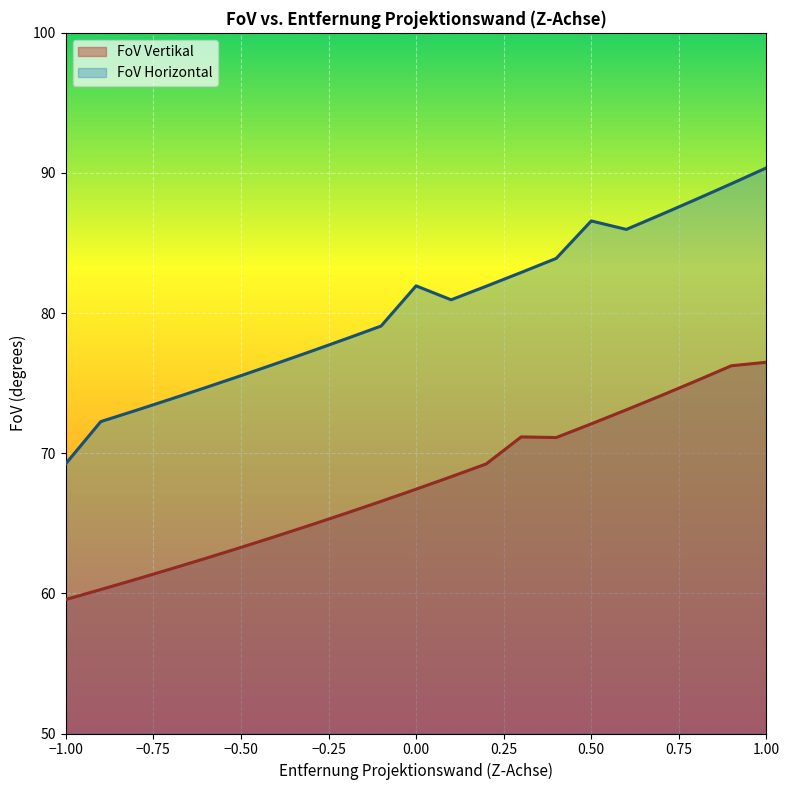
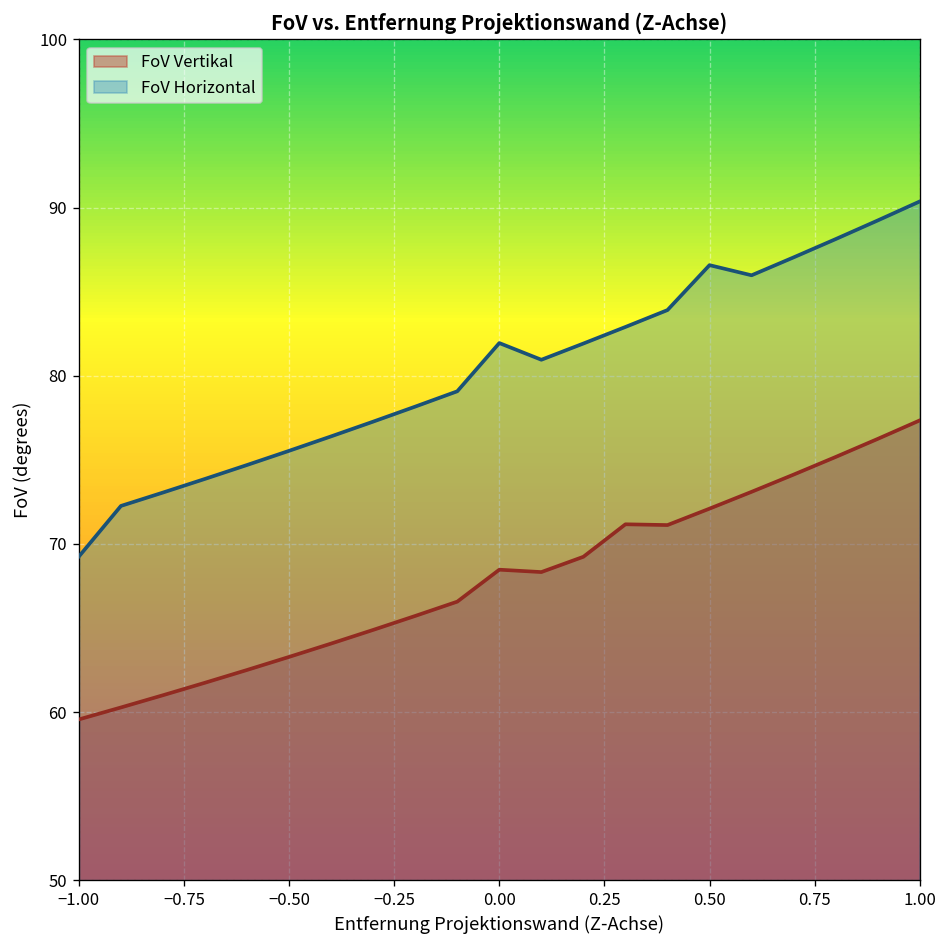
FoV Vertikal, 0.00: 67.4 -> 68.5
FoV Vertikal, 1.00: 76.5 -> 77.3
